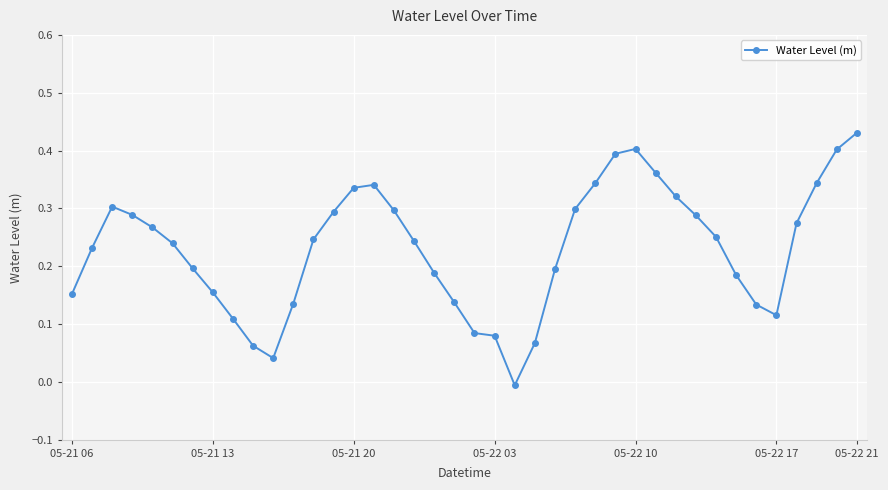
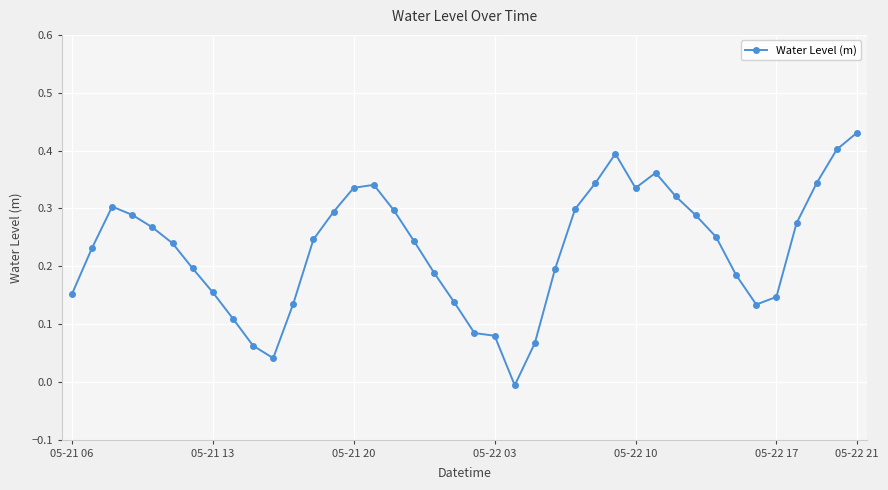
05-22 10: 0.40 -> 0.34
05-22 17: 0.12 -> 0.15
